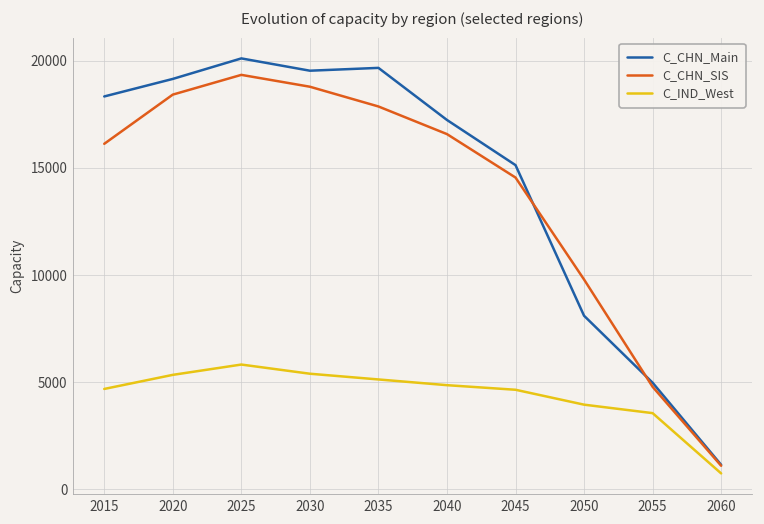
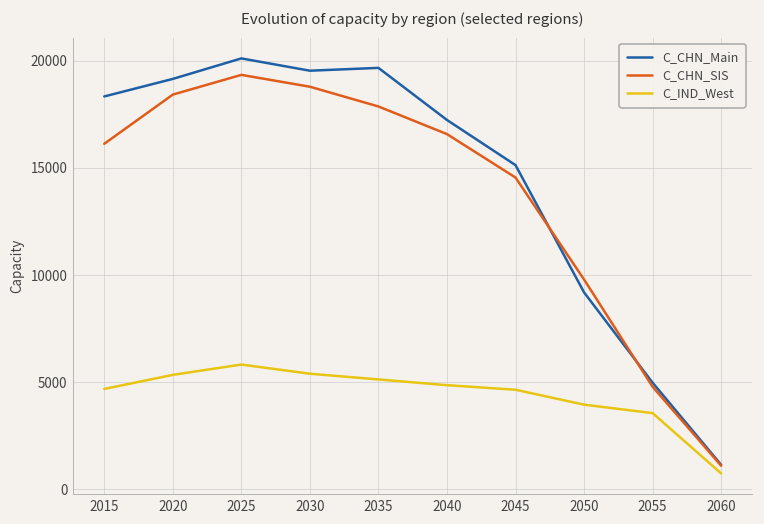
C_CHN_Main, 2050: 8100 -> 9200
